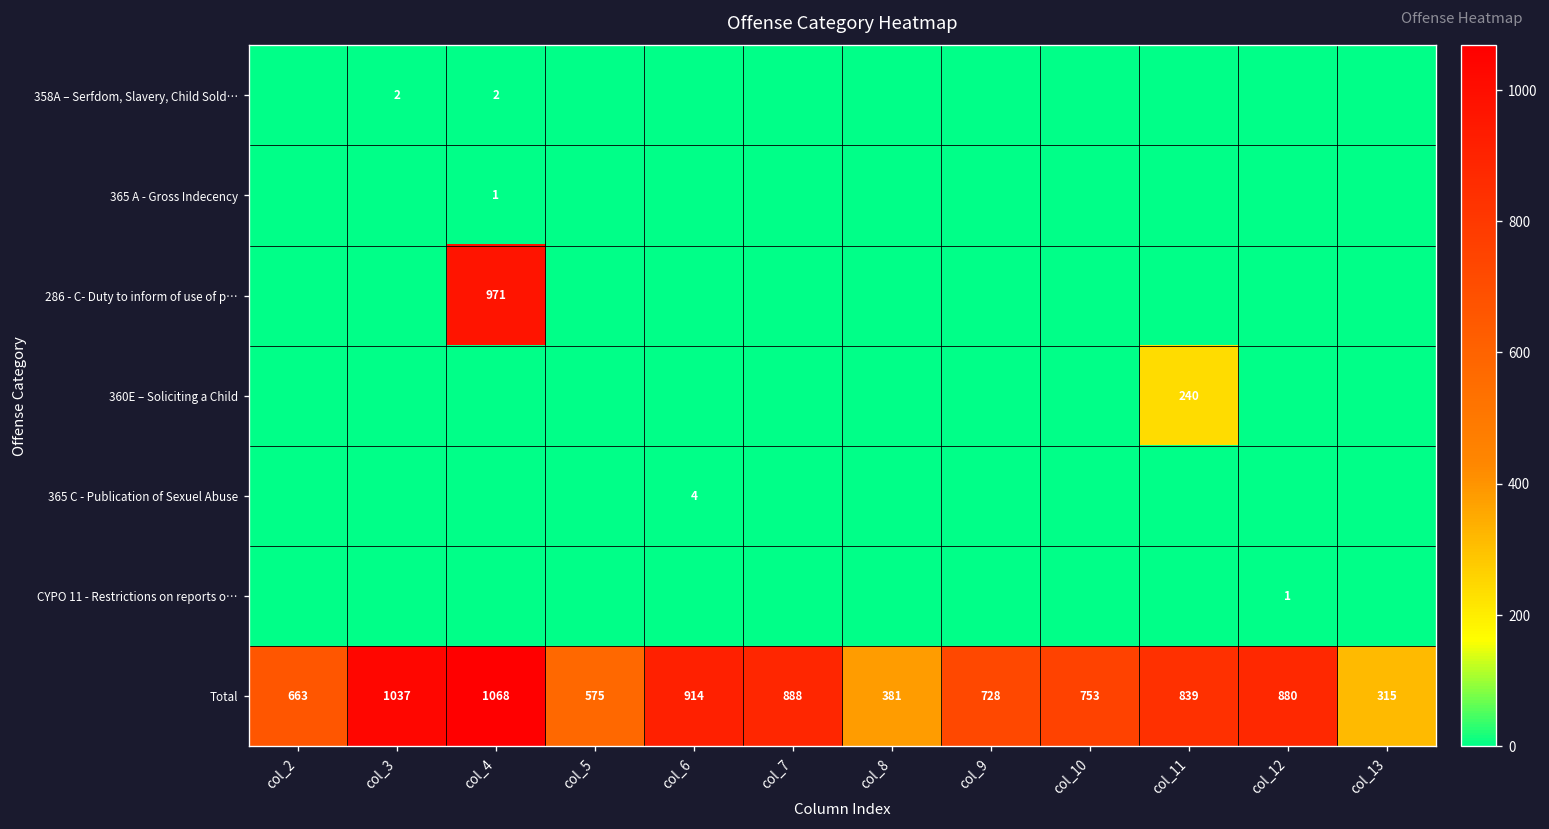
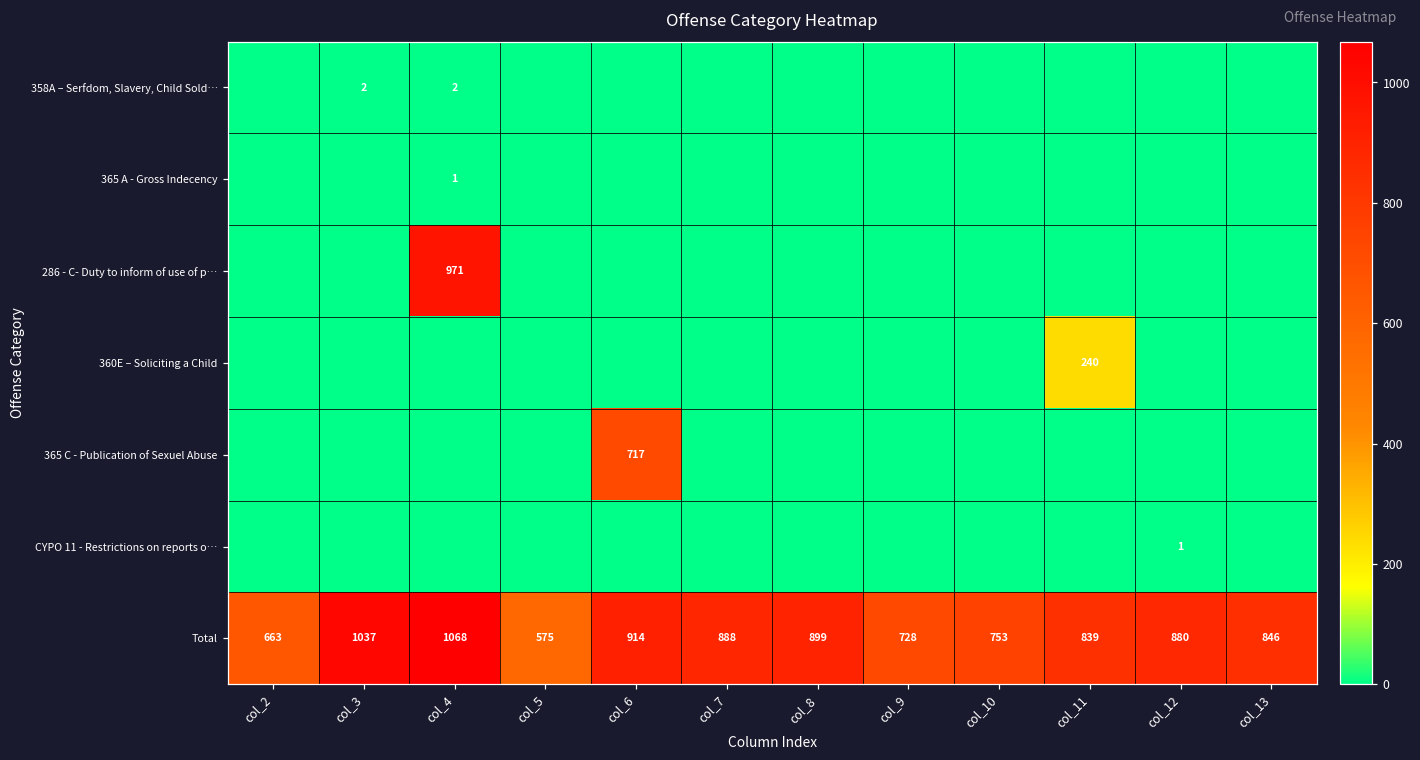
365 C - Publication of Sexuel Abuse, col_6: 4 -> 717
Total, col_8: 381 -> 899
Total, col_13: 315 -> 846
